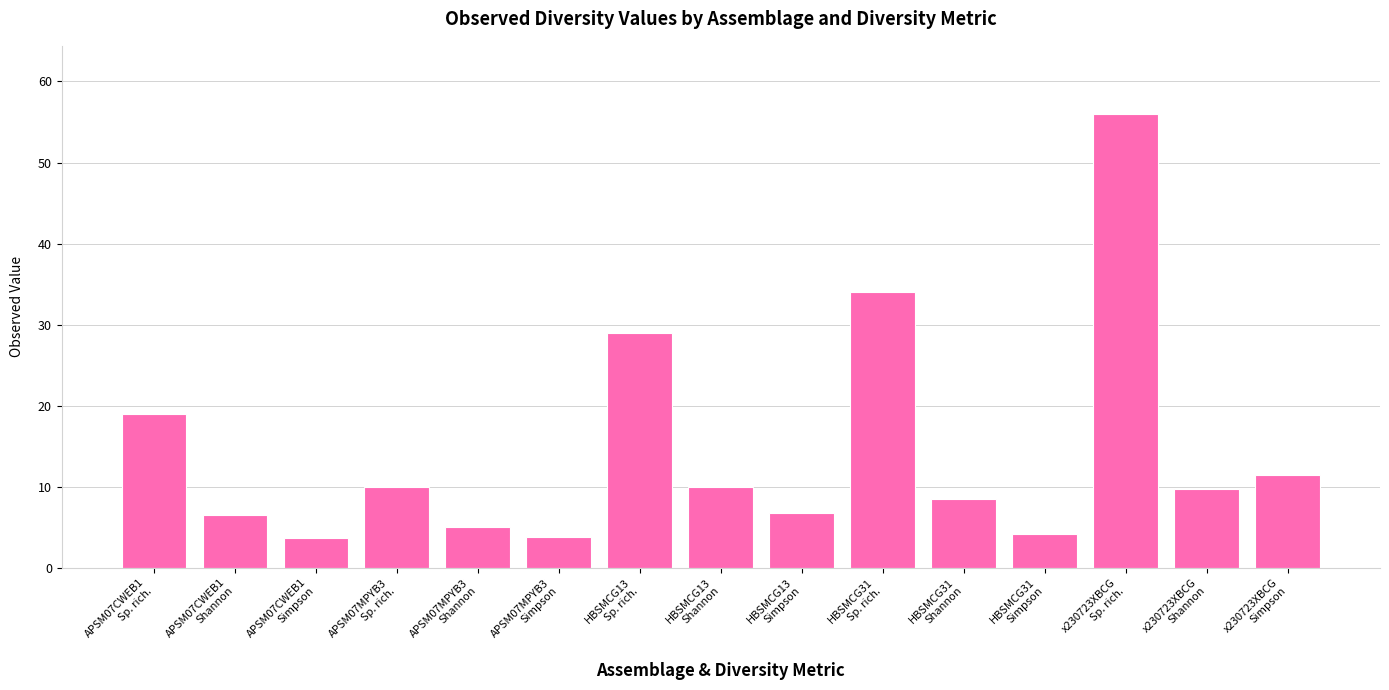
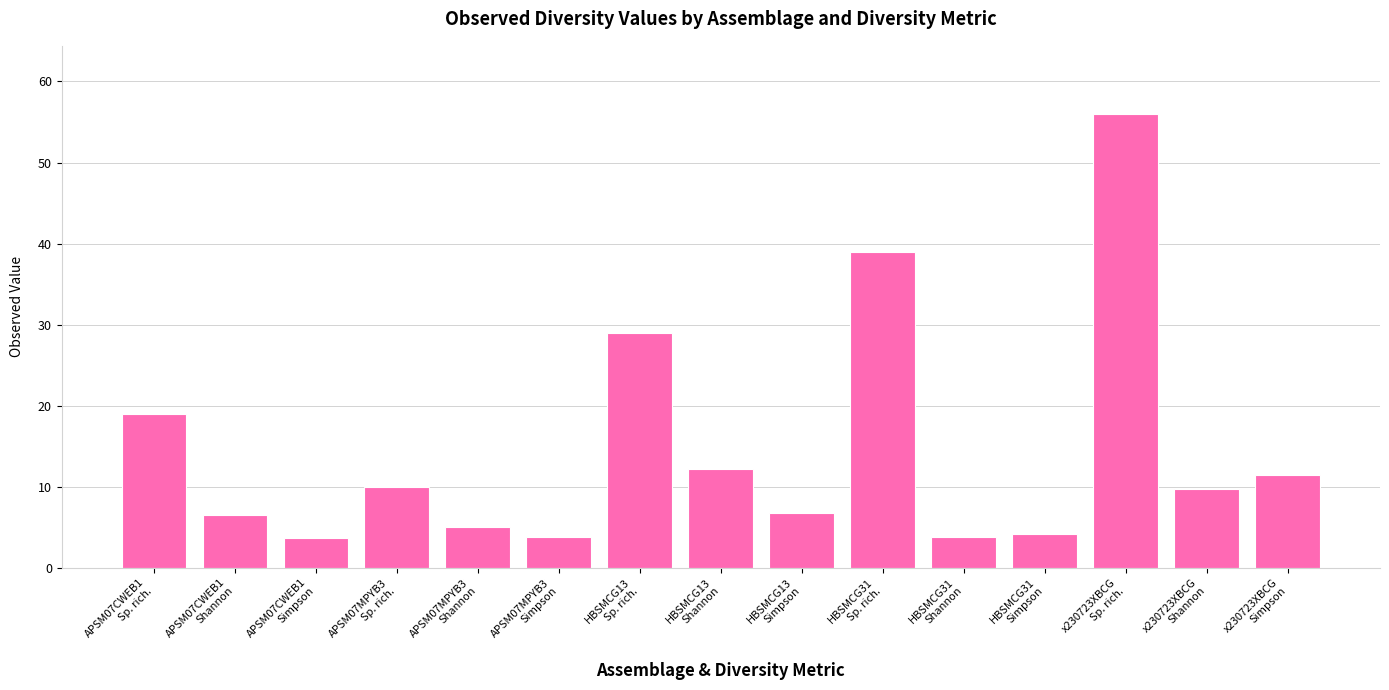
HBSMCG13 Shannon: 10 -> 12
HBSMCG31 Sp. rich.: 34 -> 39
HBSMCG31 Shannon: 8 -> 4
